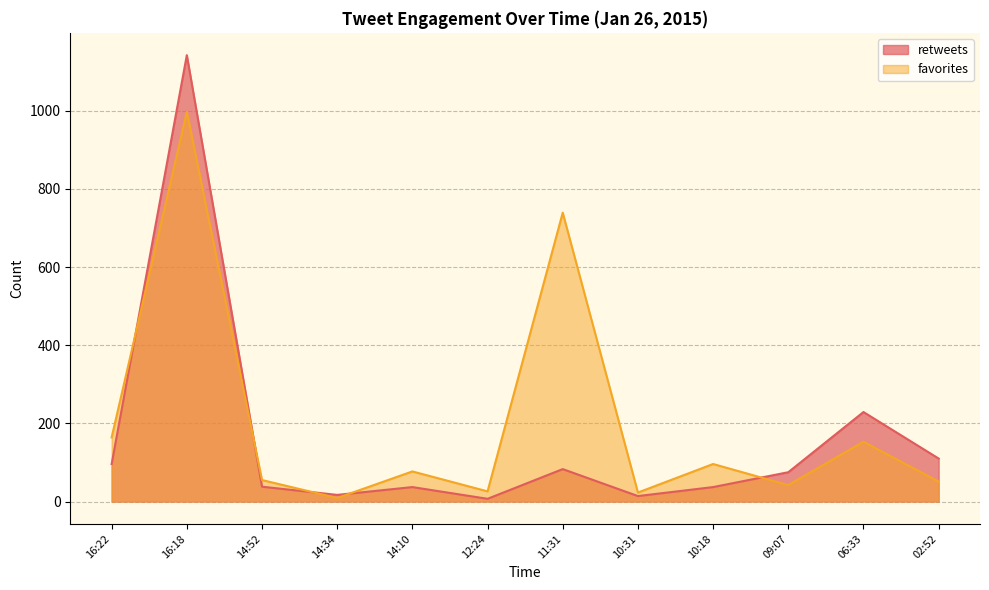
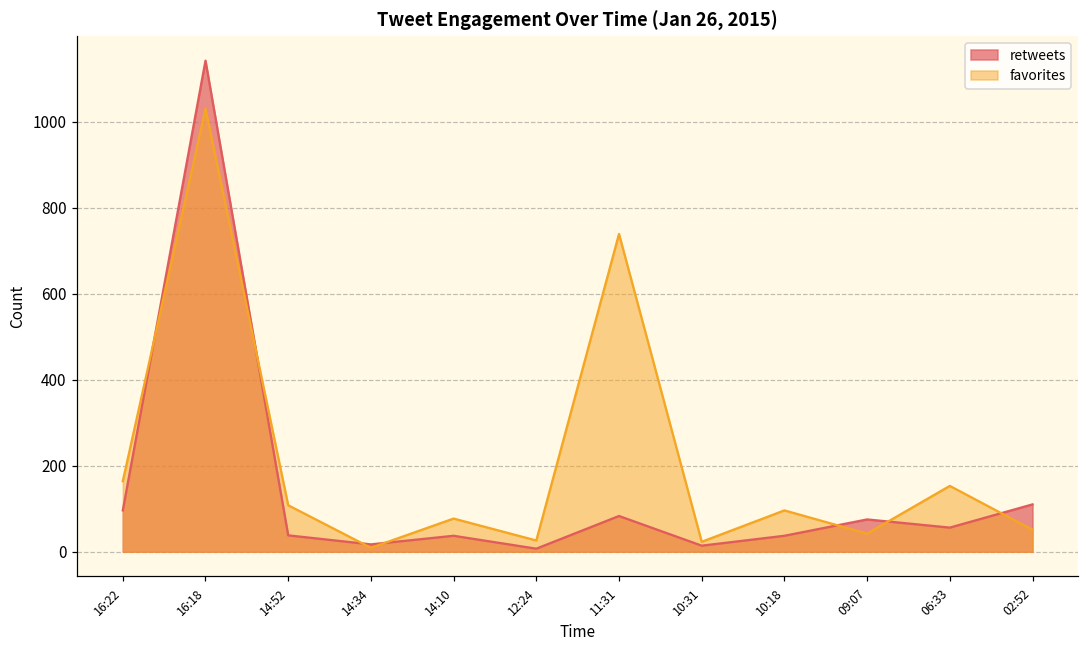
favorites, 16:18: 1000 -> 1030
favorites, 14:52: 60 -> 110
retweets, 06:33: 230 -> 60
